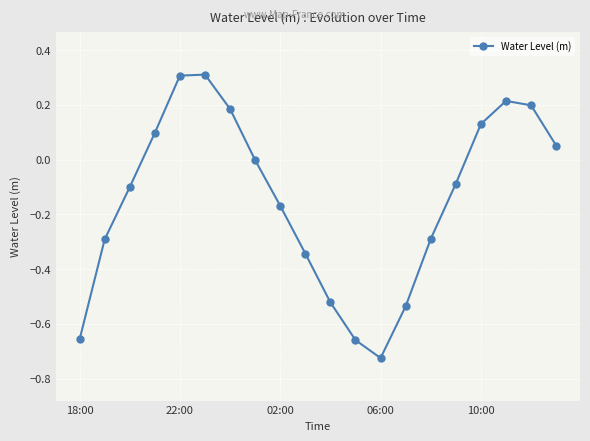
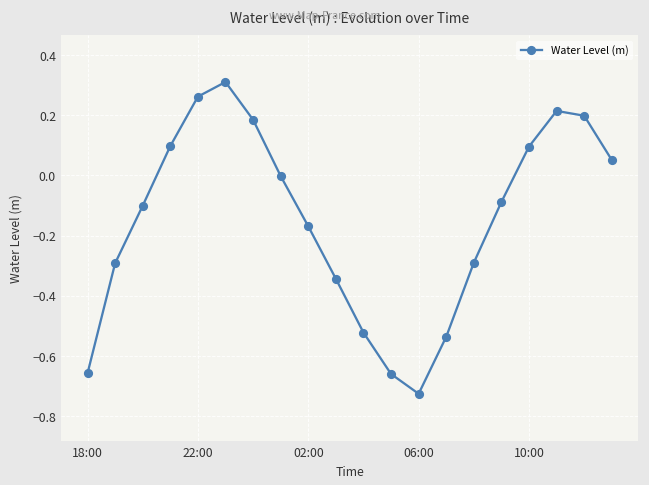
22:00: 0.31 -> 0.26
10:00: 0.13 -> 0.10
